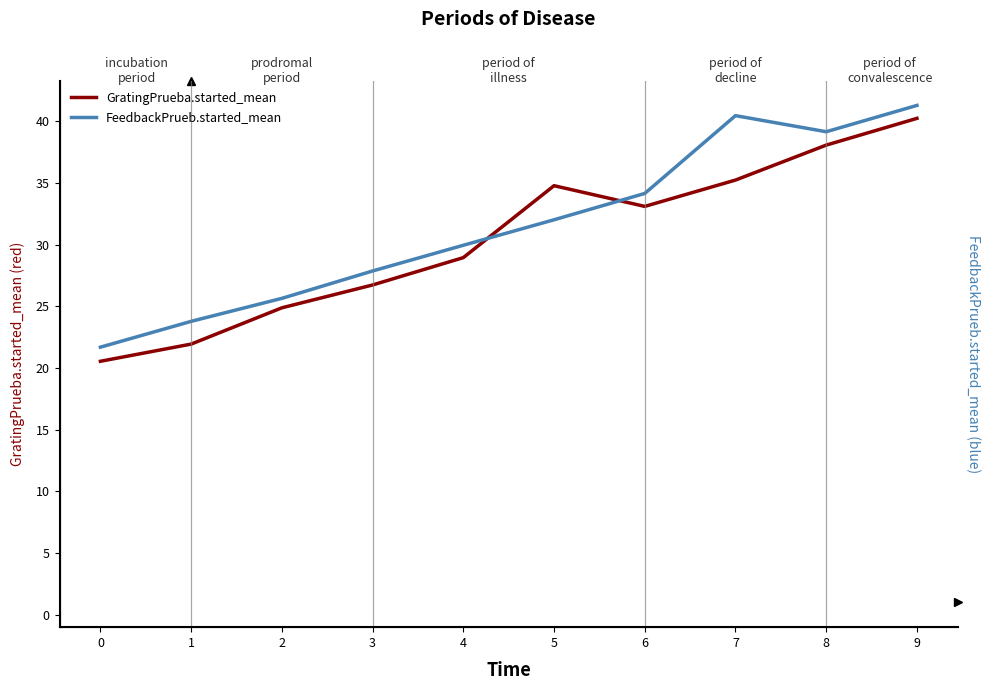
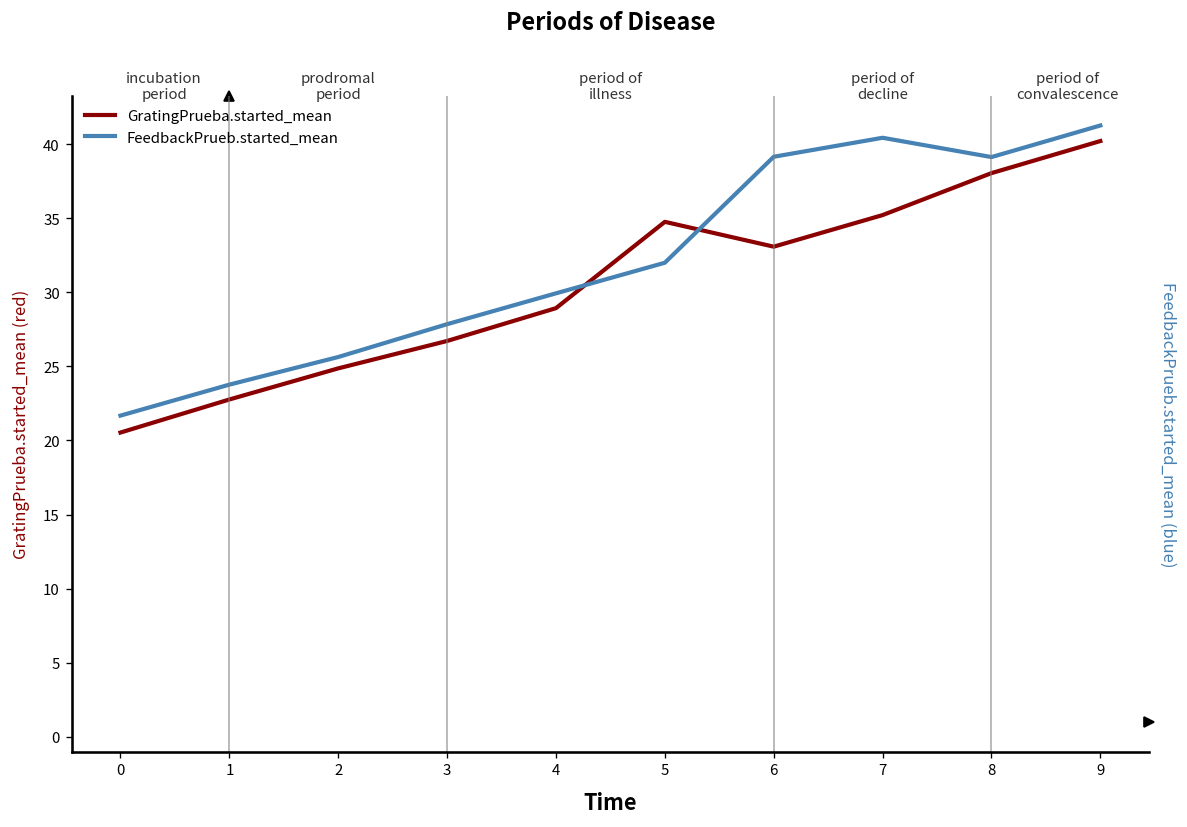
GratingPrueba.started_mean, 1: 21.9 -> 22.8
FeedbackPrueb.started_mean, 6: 34.1 -> 39.2
